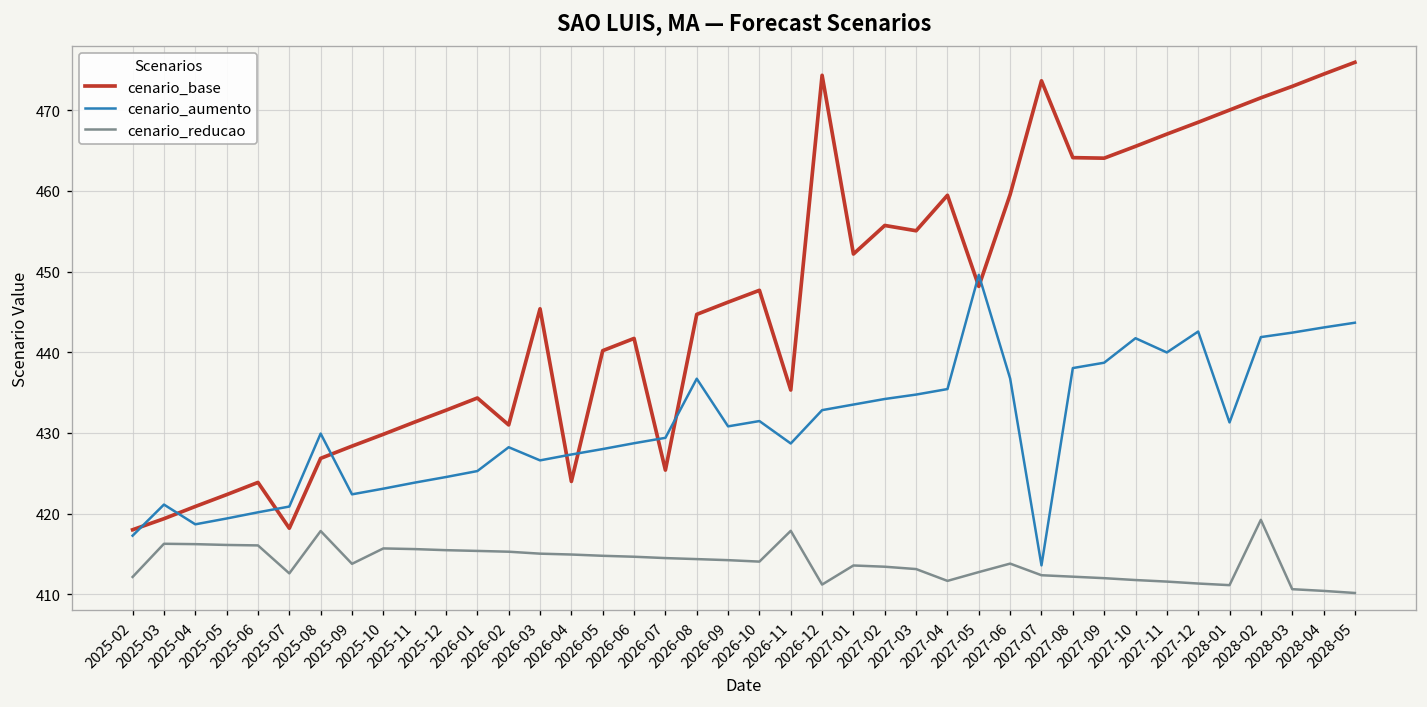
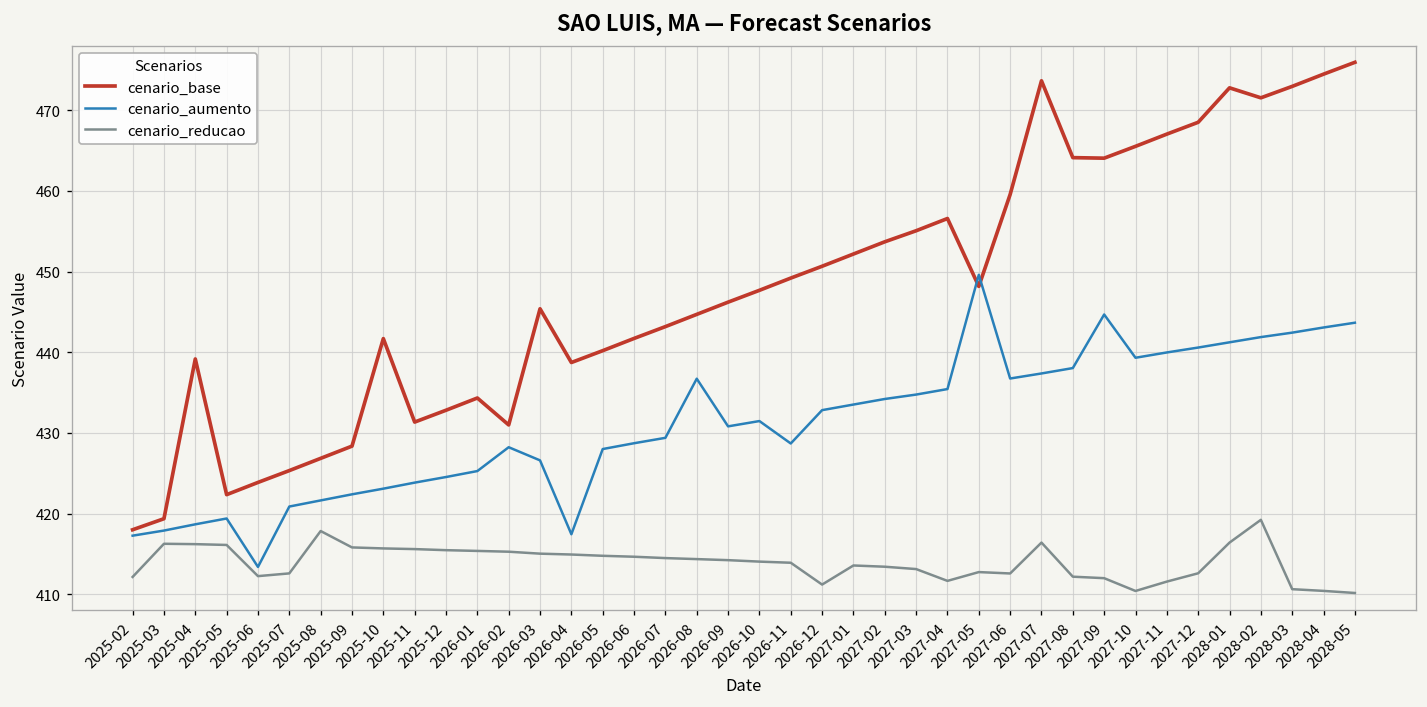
cenario_aumento, 2025-03: 421 -> 418
cenario_base, 2025-04: 421 -> 439
cenario_aumento, 2025-06: 420 -> 413
cenario_reducao, 2025-06: 416 -> 412
cenario_base, 2025-07: 418 -> 425
cenario_aumento, 2025-08: 430 -> 422
cenario_reducao, 2025-09: 414 -> 416
cenario_base, 2025-10: 430 -> 442
cenario_base, 2026-04: 424 -> 439
cenario_aumento, 2026-04: 427 -> 417
cenario_base, 2026-07: 425 -> 443
cenario_base, 2026-11: 435 -> 449
cenario_reducao, 2026-11: 418 -> 414
cenario_base, 2026-12: 474 -> 451
cenario_base, 2027-02: 456 -> 454
cenario_base, 2027-04: 459 -> 457
cenario_reducao, 2027-06: 414 -> 413
cenario_aumento, 2027-07: 414 -> 437
cenario_reducao, 2027-07: 412 -> 416
cenario_aumento, 2027-09: 439 -> 445
cenario_aumento, 2027-10: 442 -> 439
cenario_reducao, 2027-10: 412 -> 410
cenario_aumento, 2027-12: 443 -> 441
cenario_reducao, 2027-12: 411 -> 413
cenario_base, 2028-01: 470 -> 473
cenario_aumento, 2028-01: 431 -> 441
cenario_reducao, 2028-01: 411 -> 416
